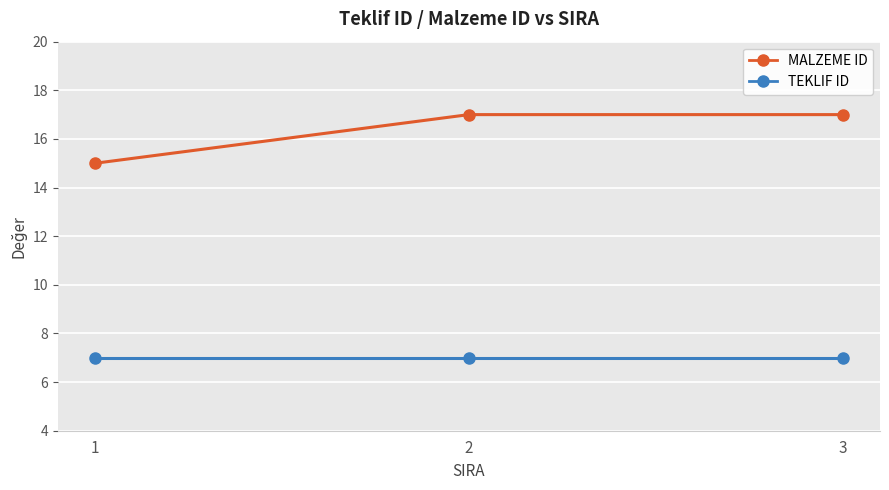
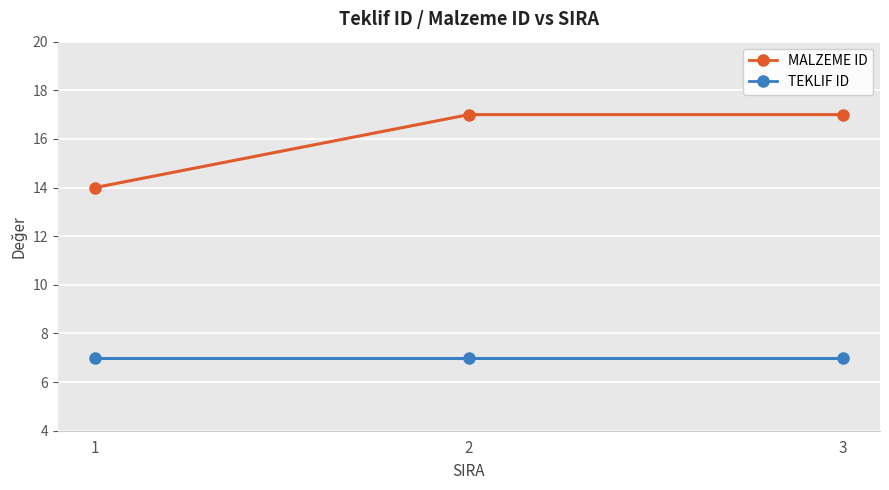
MALZEME ID, 1: 15 -> 14
